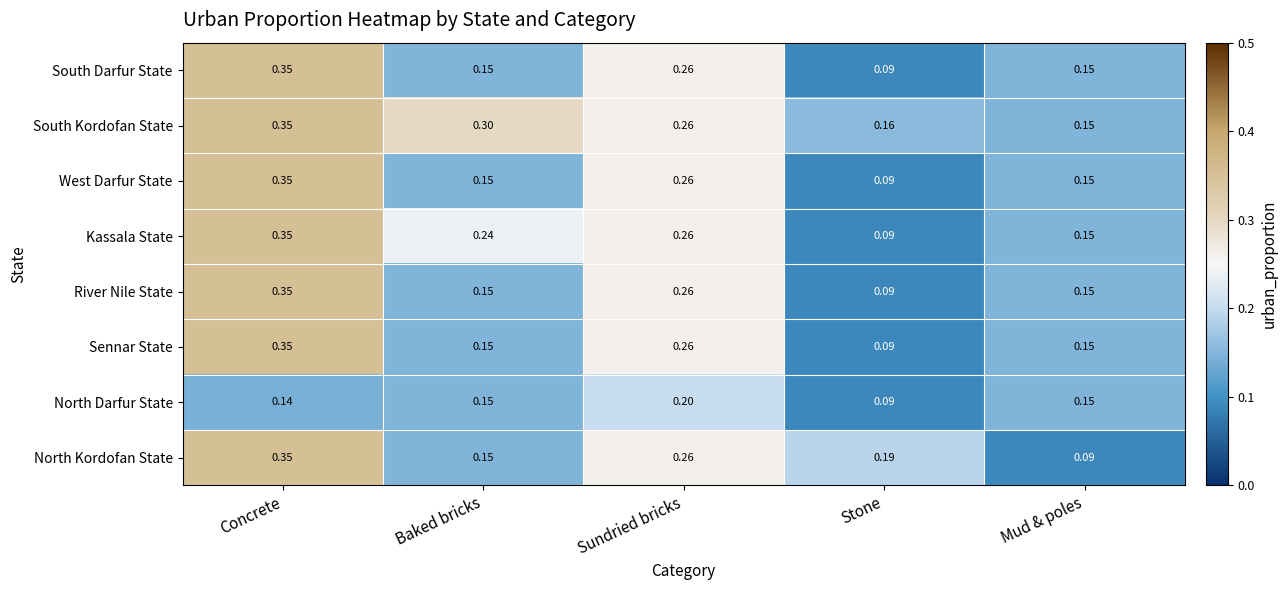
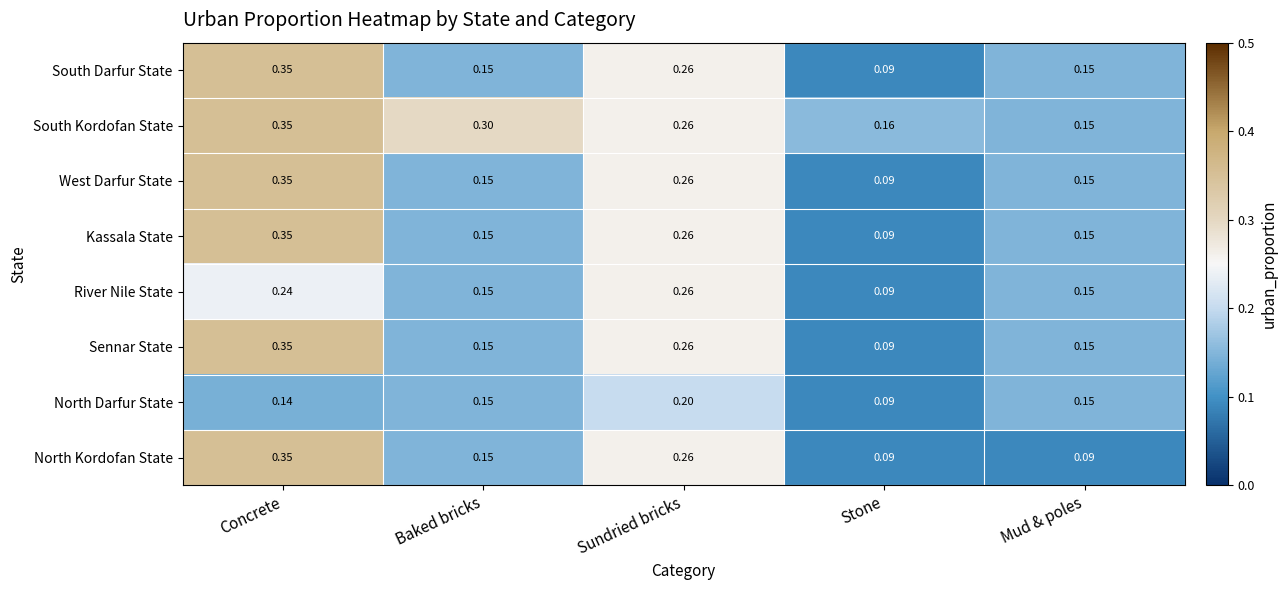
Kassala State, Baked bricks: 0.24 -> 0.15
River Nile State, Concrete: 0.35 -> 0.24
North Kordofan State, Stone: 0.19 -> 0.09
